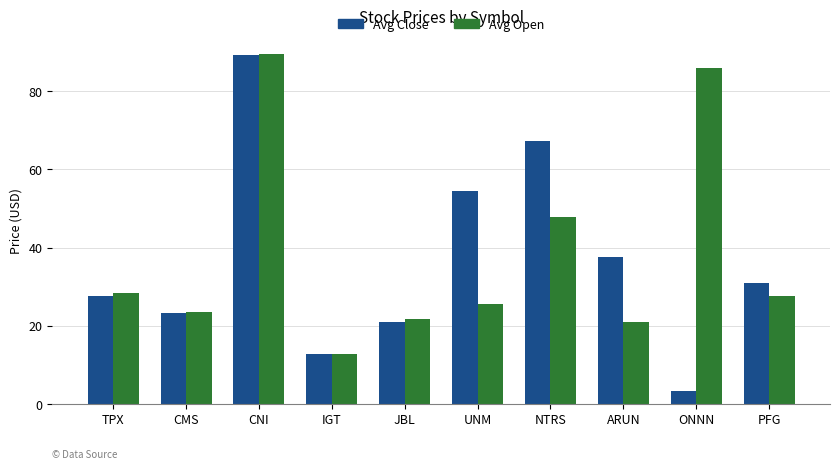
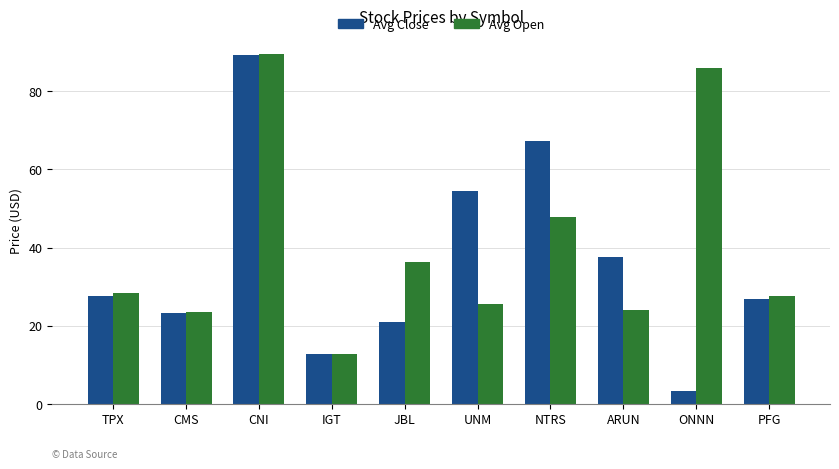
Avg Open, JBL: 22 -> 36
Avg Open, ARUN: 21 -> 24
Avg Close, PFG: 31 -> 27
